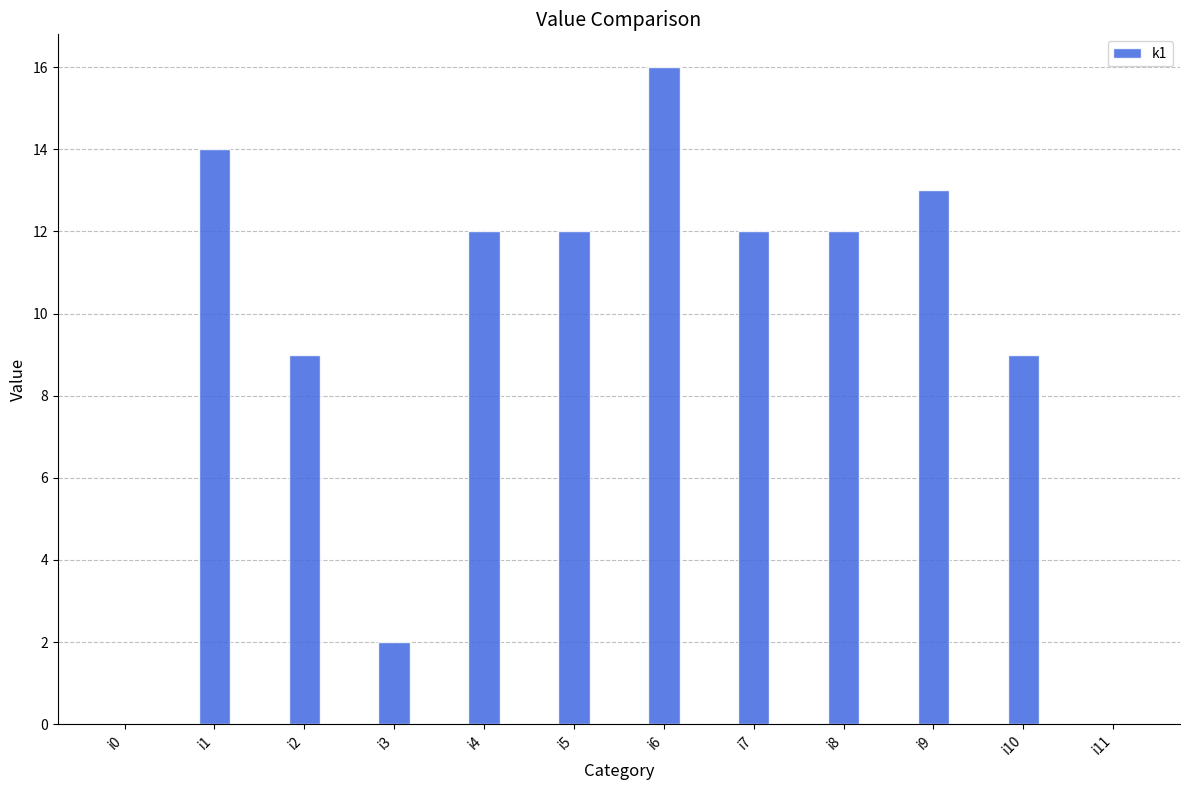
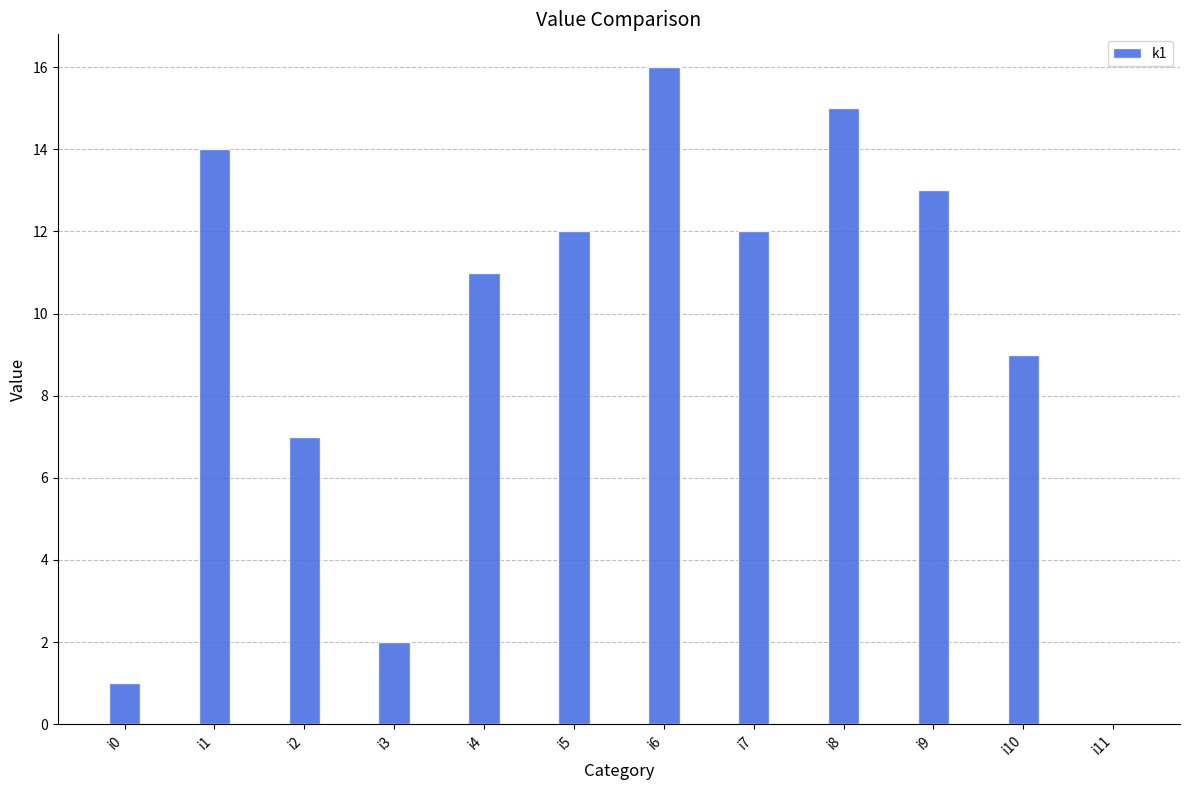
i0: 0 -> 1
i2: 9 -> 7
i4: 12 -> 11
i8: 12 -> 15
